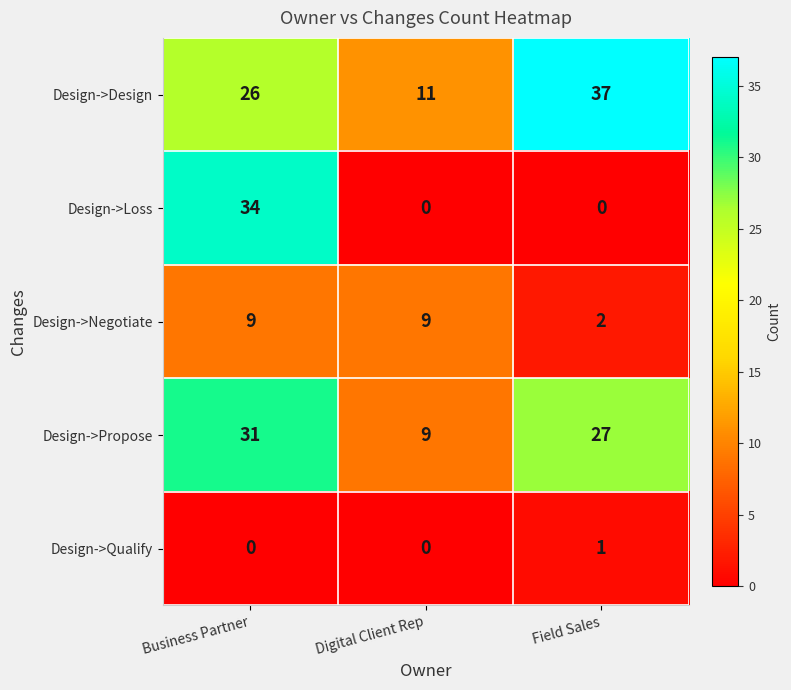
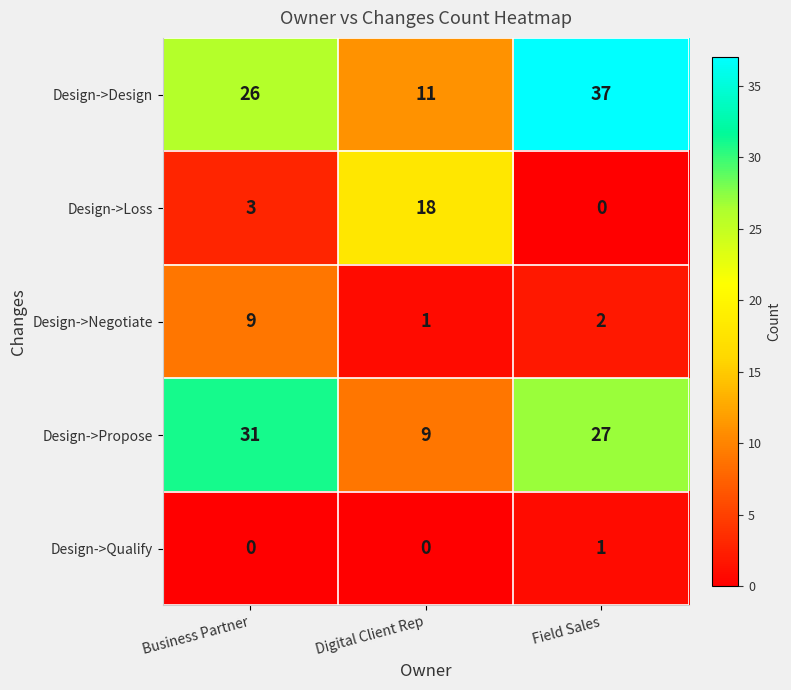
Design->Loss, Business Partner: 34 -> 3
Design->Loss, Digital Client Rep: 0 -> 18
Design->Negotiate, Digital Client Rep: 9 -> 1
